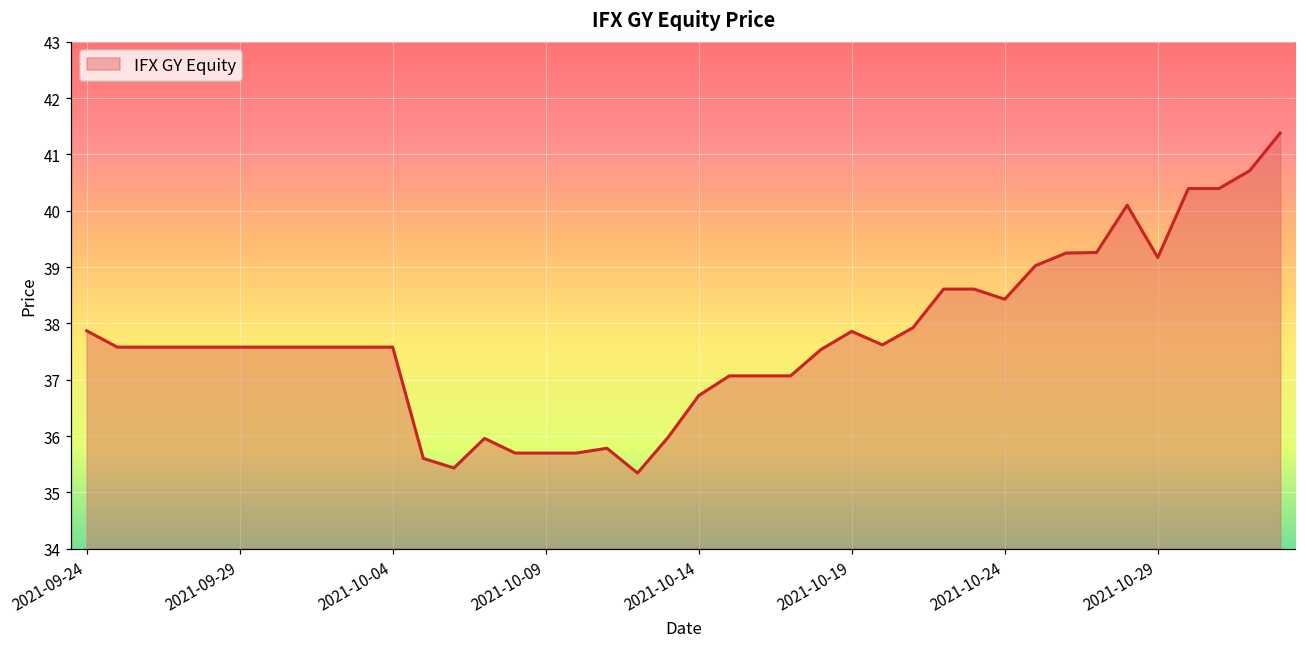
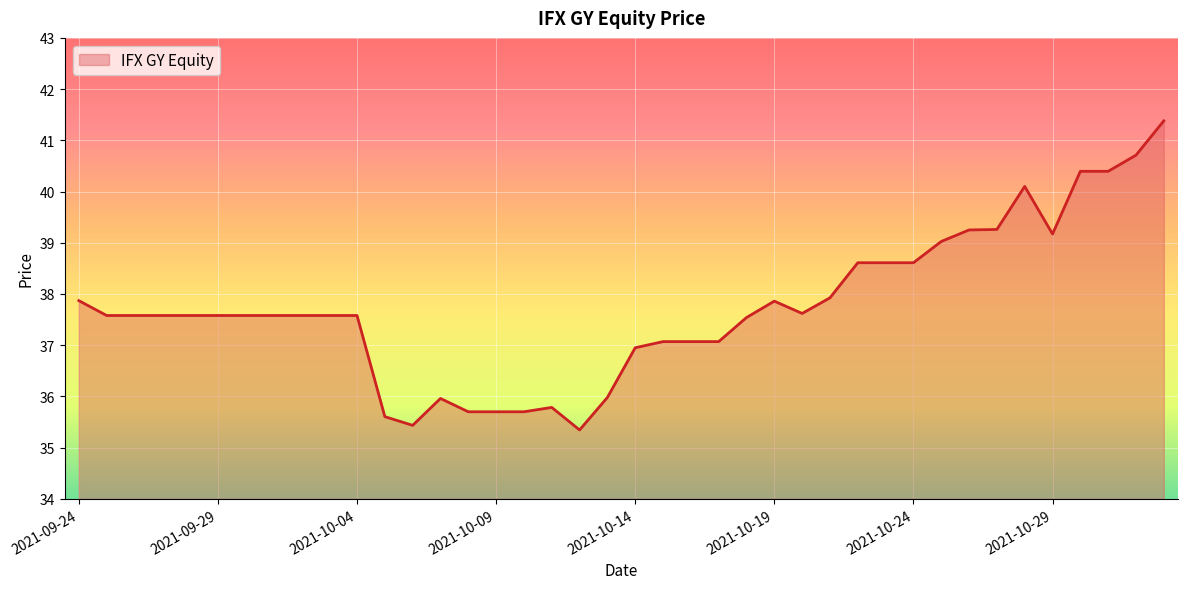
2021-10-14: 36.7 -> 37.0
2021-10-24: 38.4 -> 38.6
